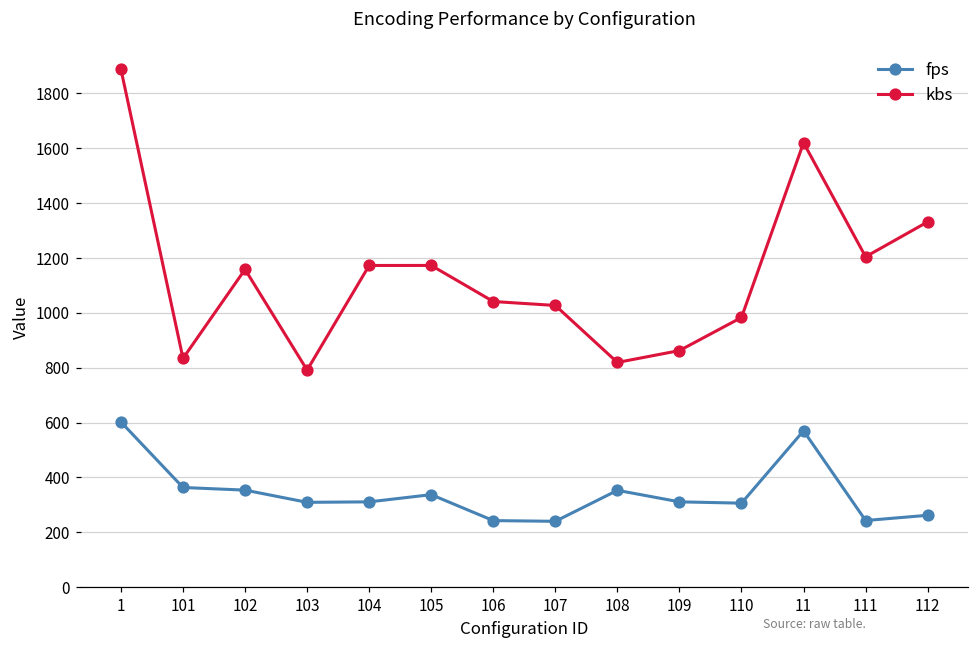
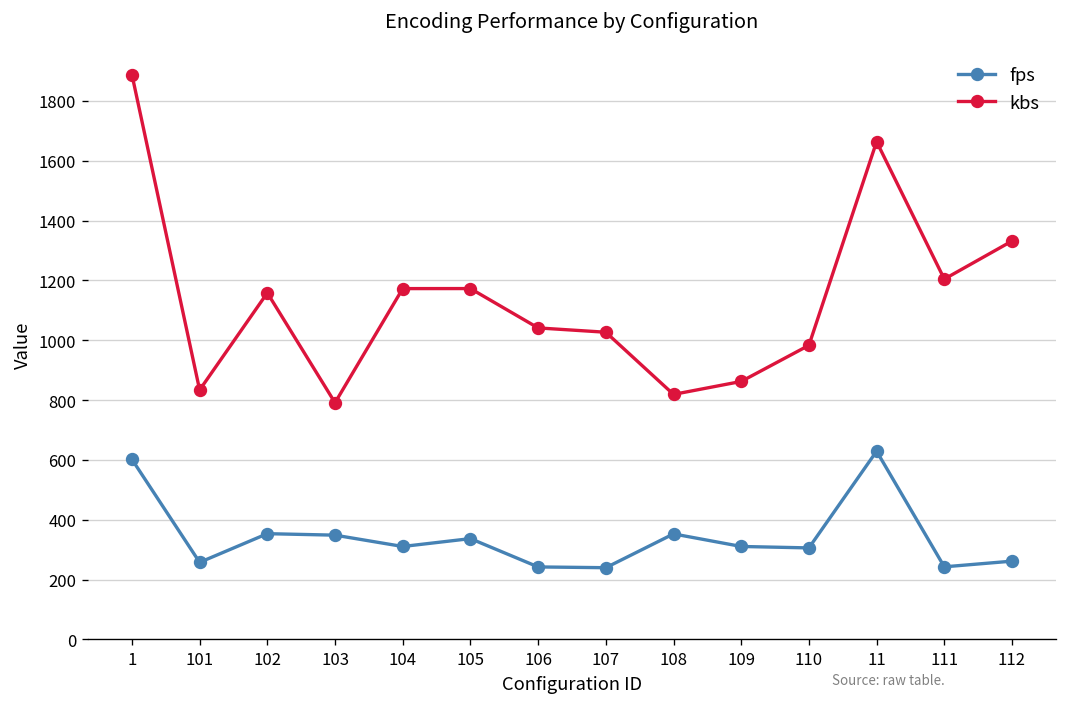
fps, 101: 360 -> 260
fps, 103: 310 -> 350
fps, 11: 570 -> 630
kbs, 11: 1620 -> 1660
